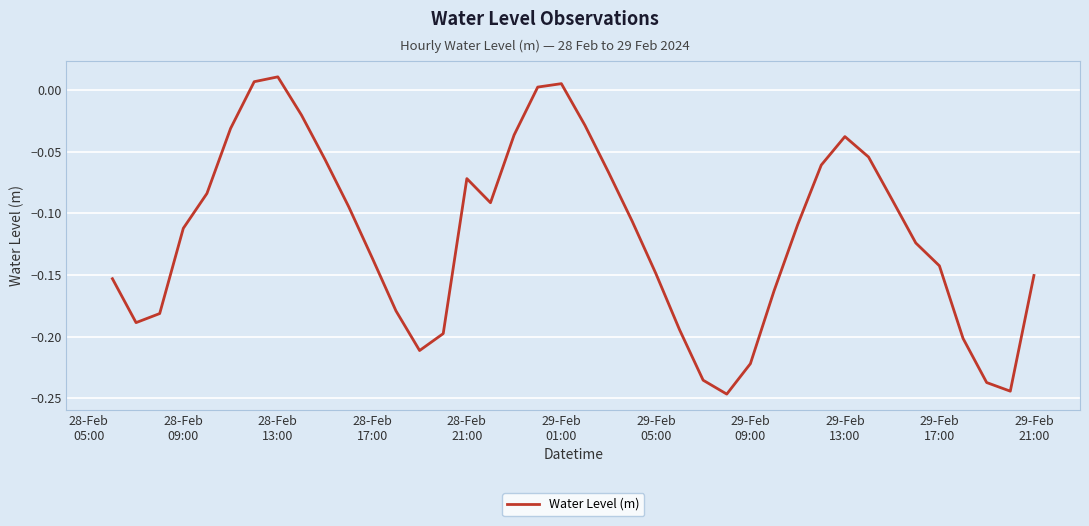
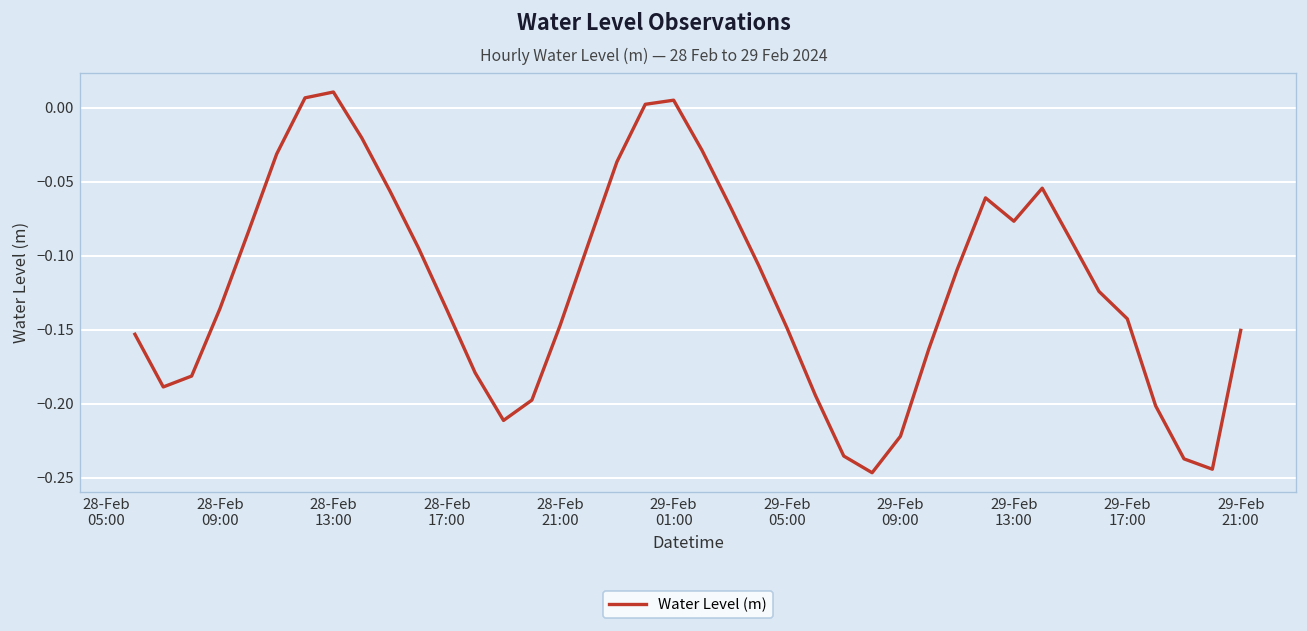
28-Feb 09:00: -0.112 -> -0.136
28-Feb 21:00: -0.072 -> -0.147
29-Feb 13:00: -0.038 -> -0.077
